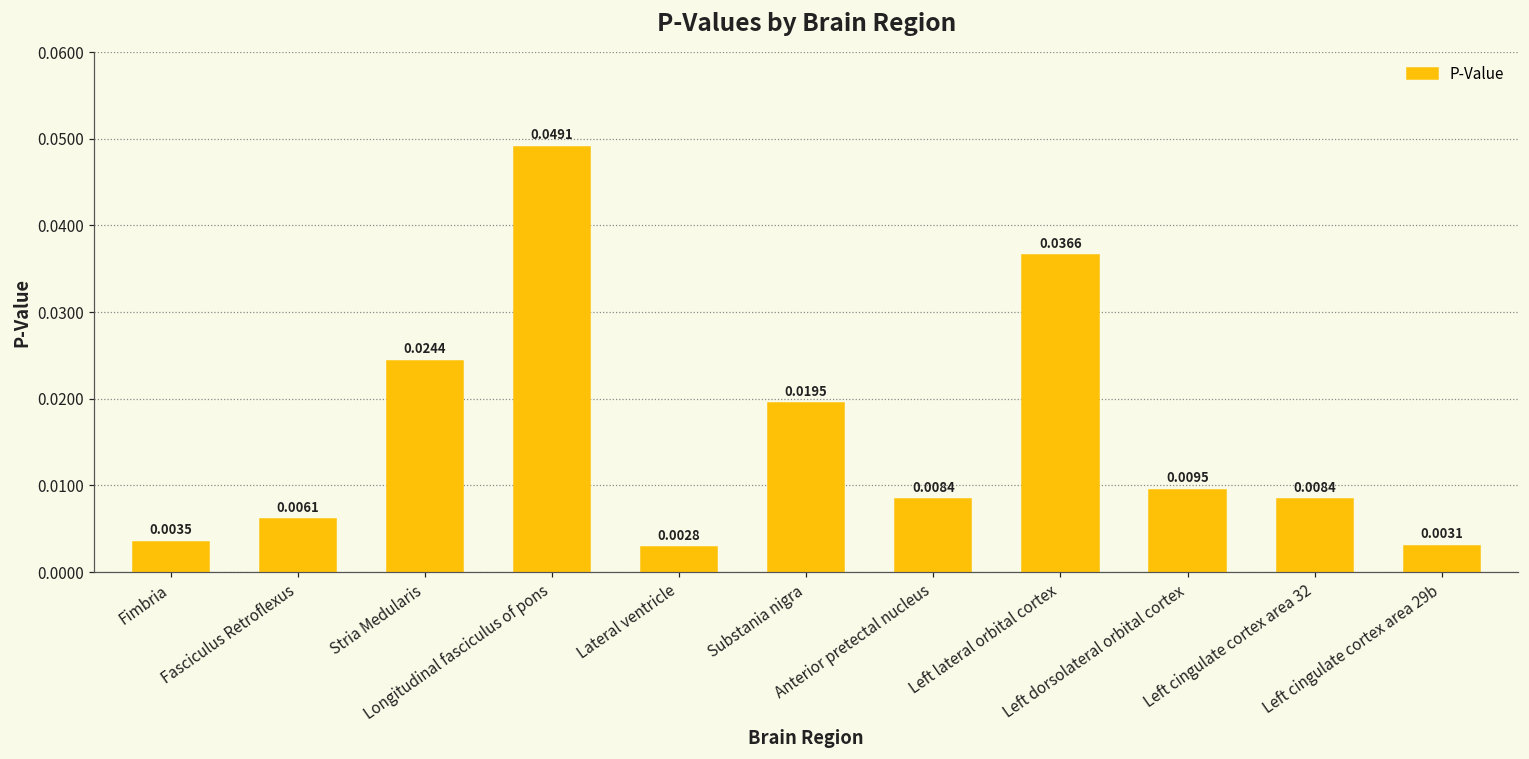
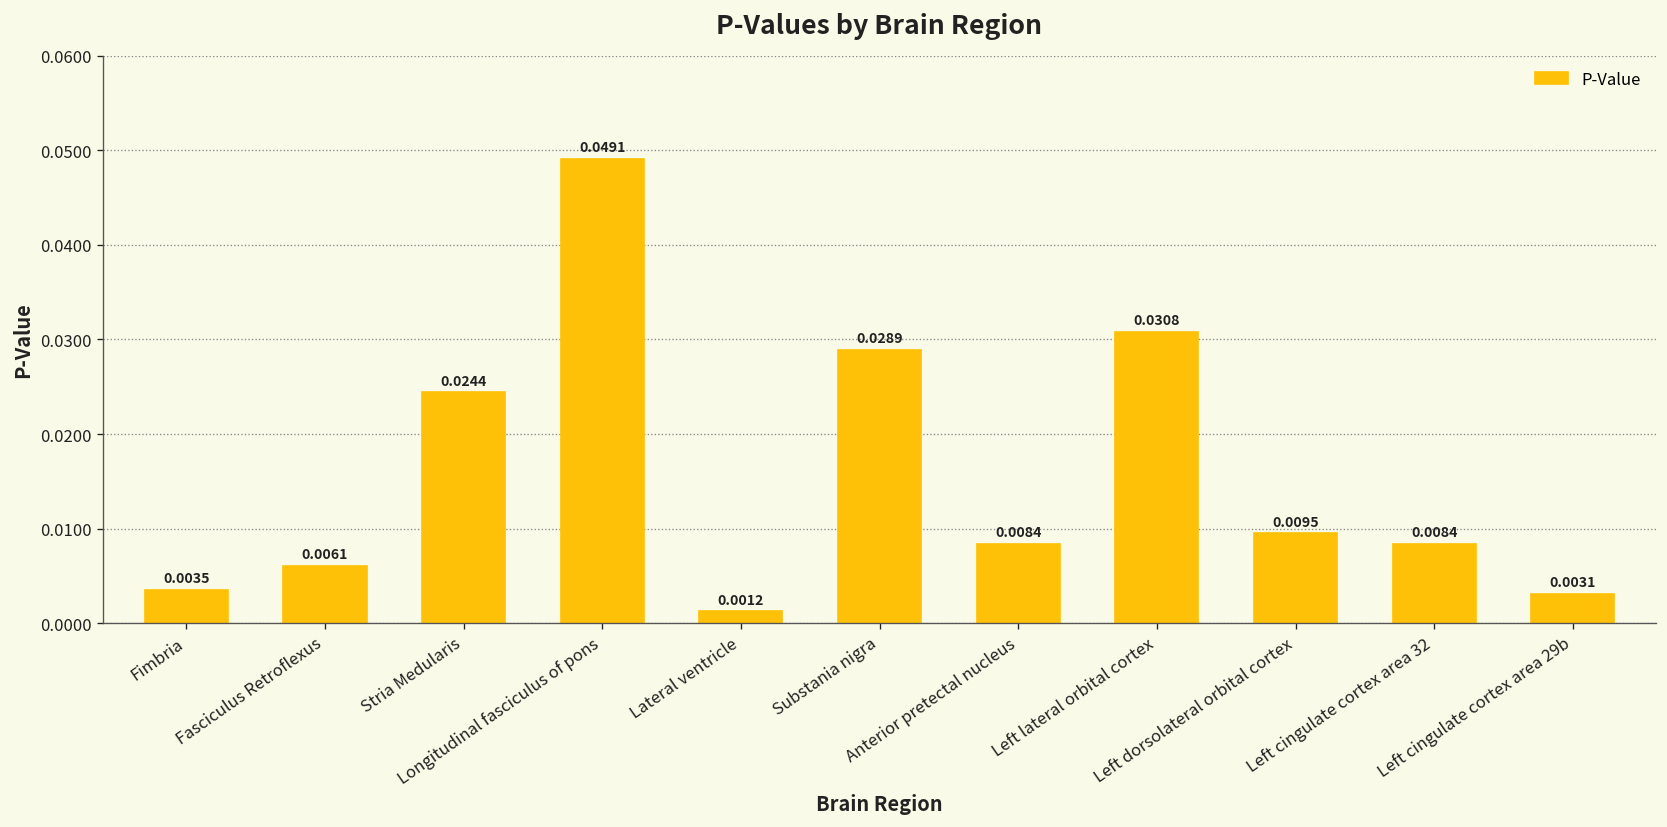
Lateral ventricle: 0.0028 -> 0.0012
Substania nigra: 0.0195 -> 0.0289
Left lateral orbital cortex: 0.0366 -> 0.0308
